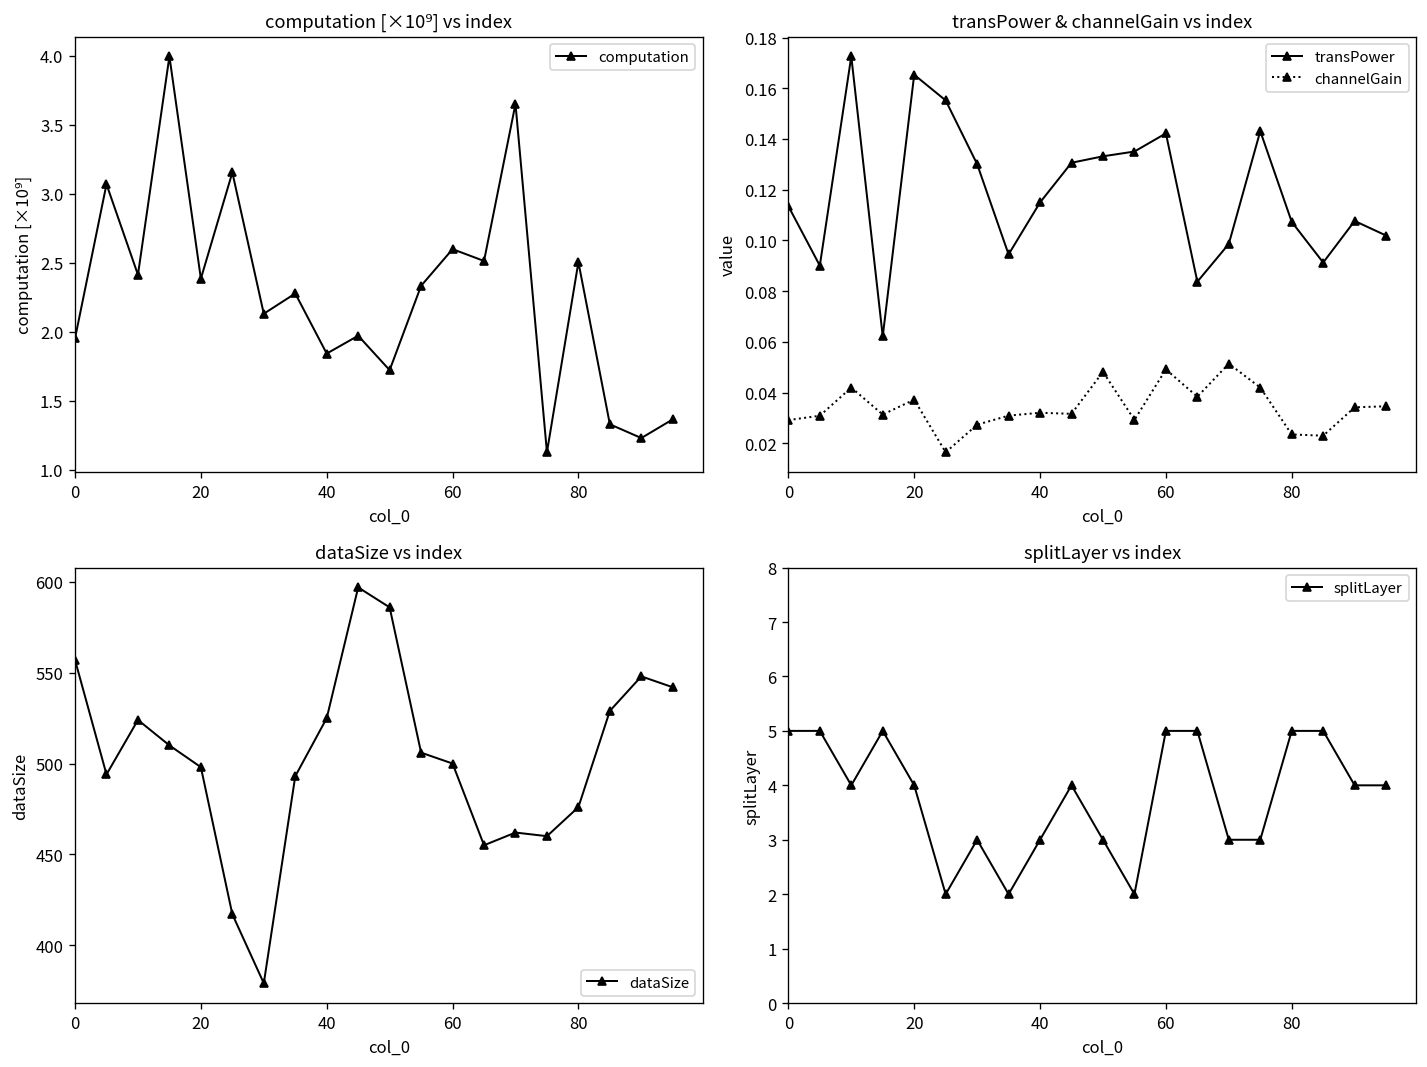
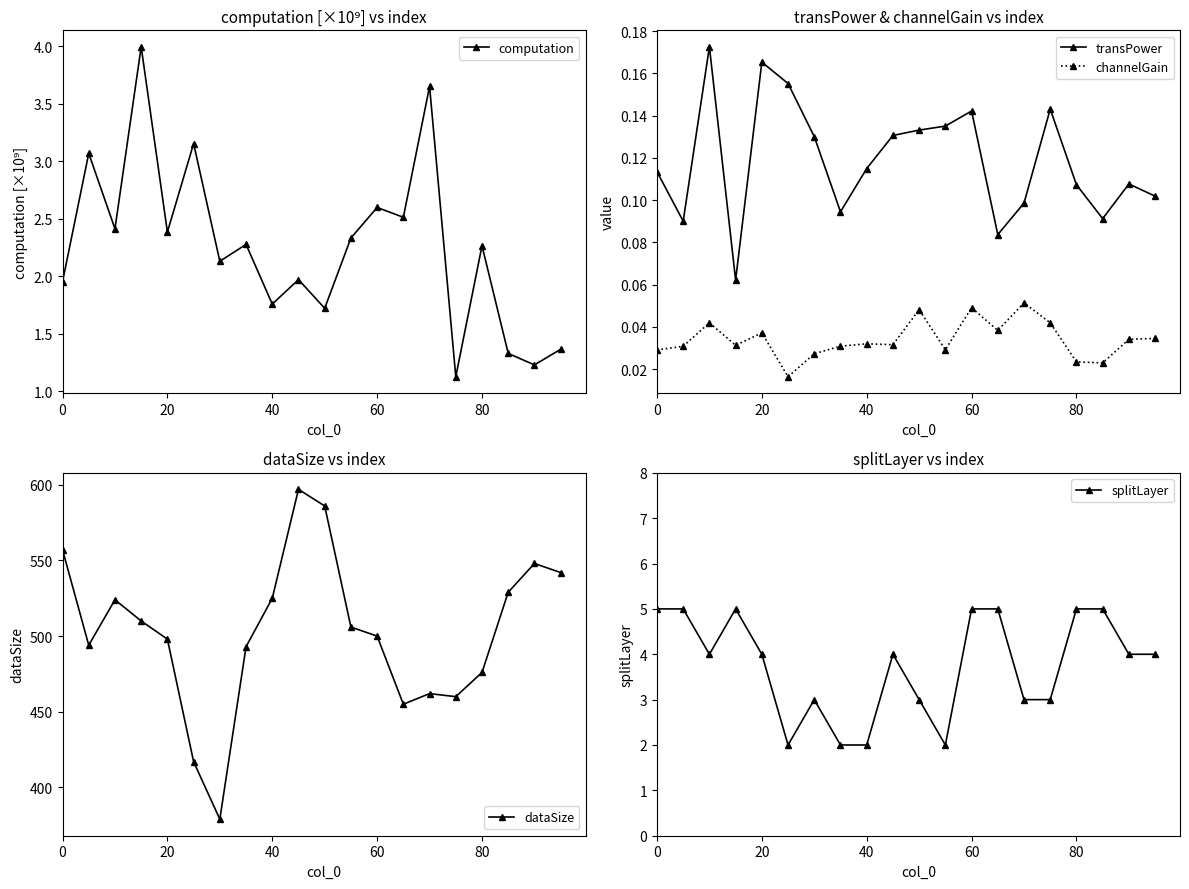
computation [×10⁹] vs index, 40: 1.84 -> 1.76
computation [×10⁹] vs index, 80: 2.50 -> 2.27
splitLayer vs index, 40: 3 -> 2
